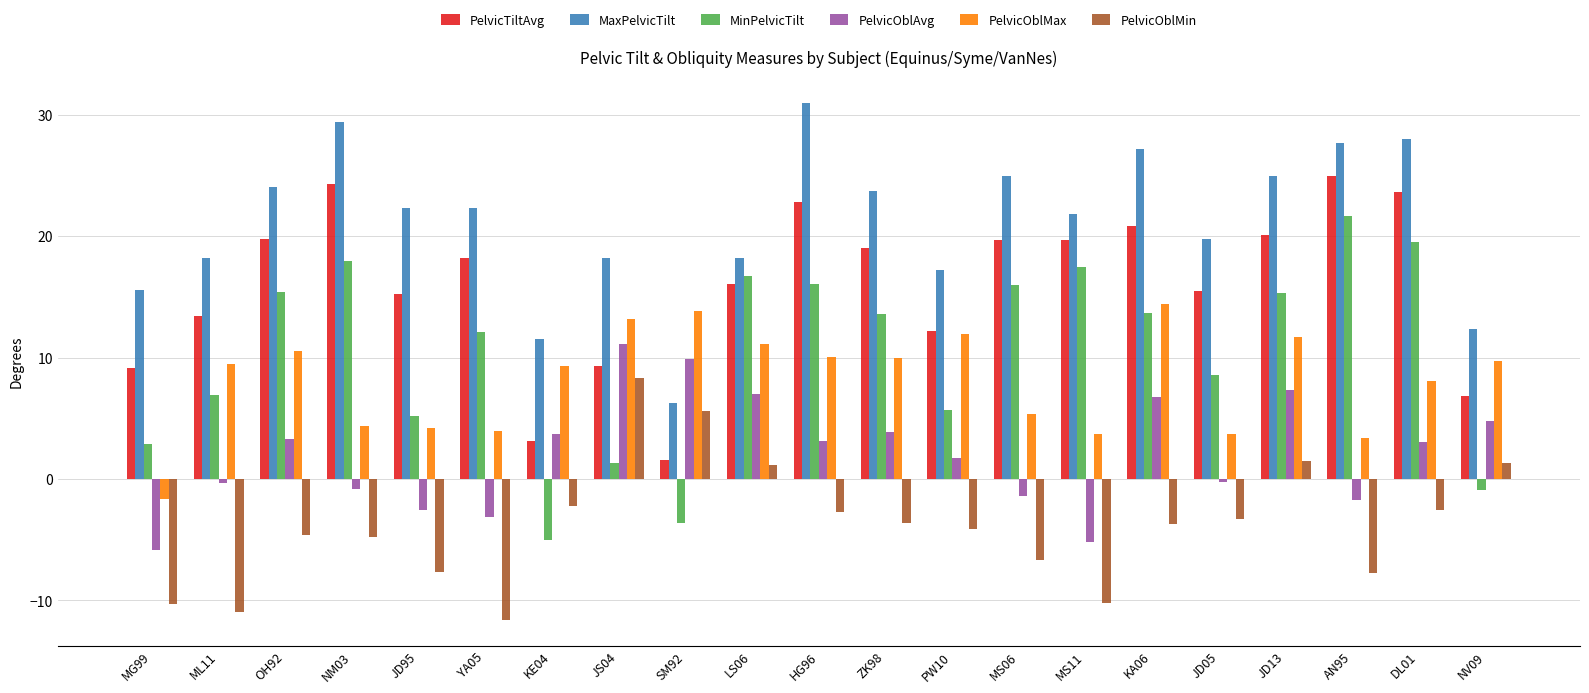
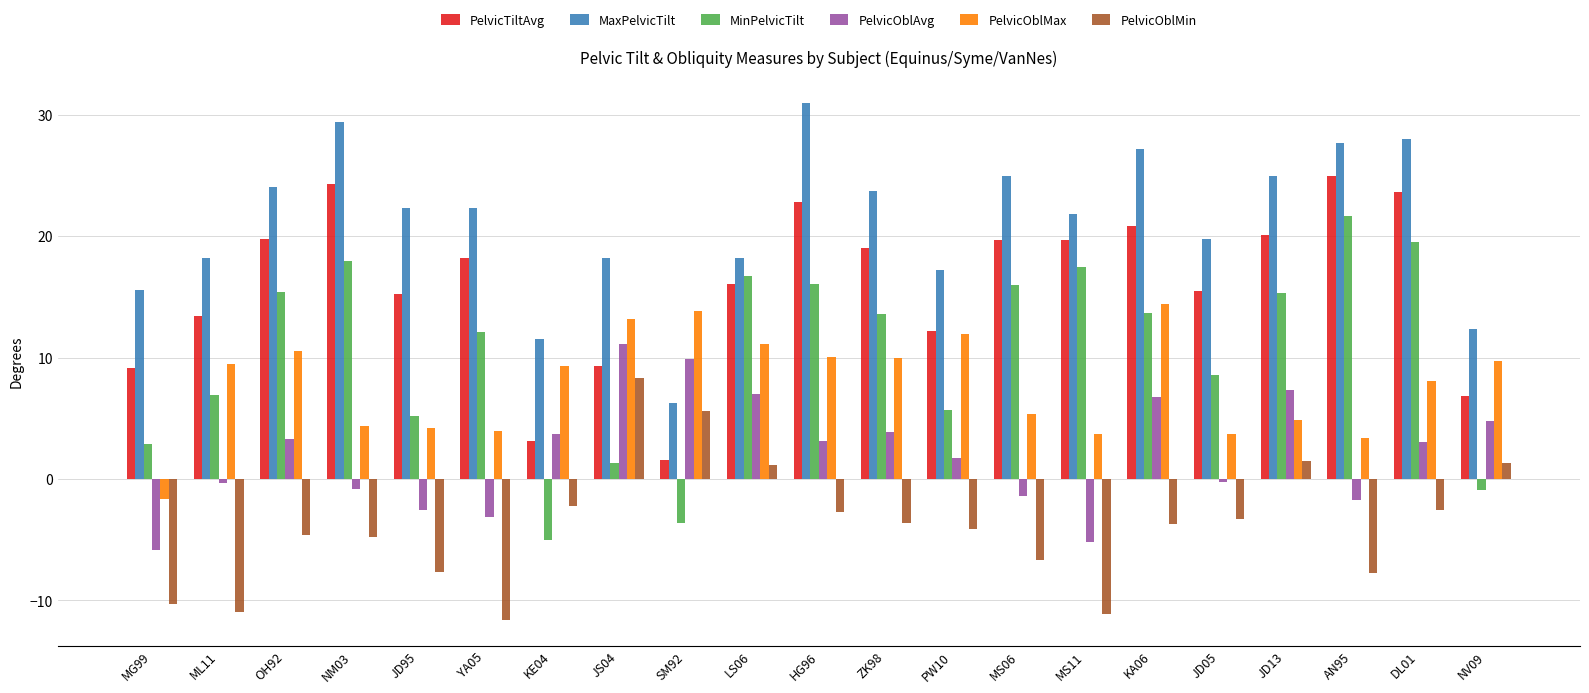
PelvicOblMin, MS11: -10.2 -> -11.1
PelvicOblMax, JD13: 11.7 -> 4.8
